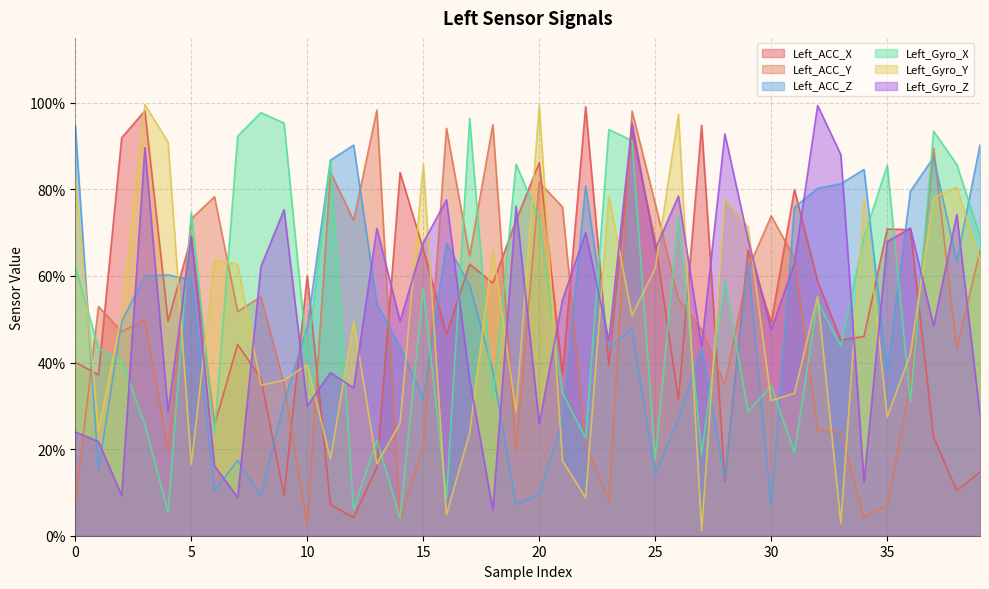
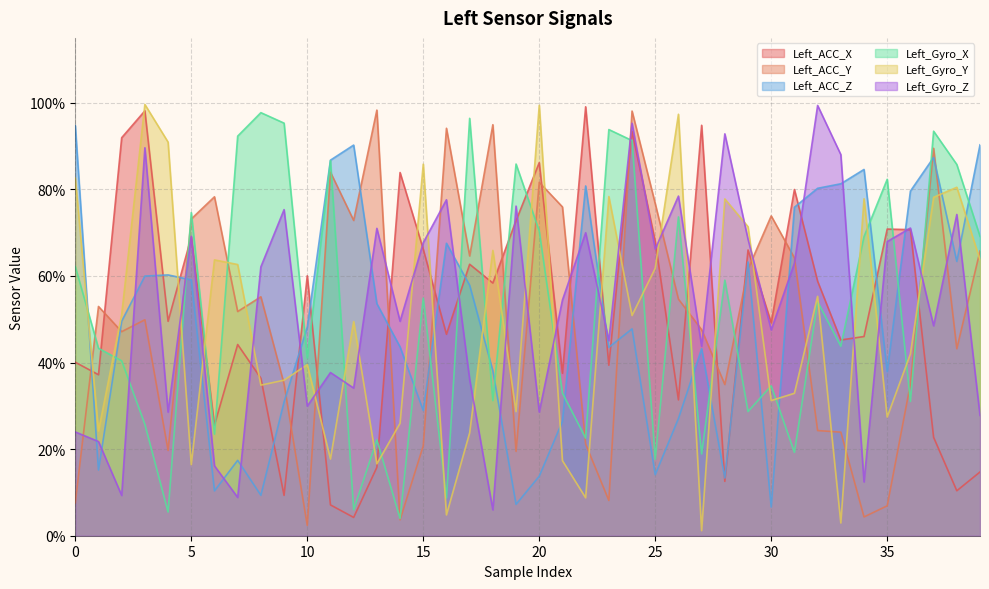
Left_ACC_Z, 15: 32% -> 29%
Left_Gyro_X, 15: 57% -> 55%
Left_ACC_Z, 20: 10% -> 14%
Left_Gyro_X, 20: 73% -> 70%
Left_Gyro_Z, 20: 26% -> 29%
Left_Gyro_X, 35: 86% -> 82%
